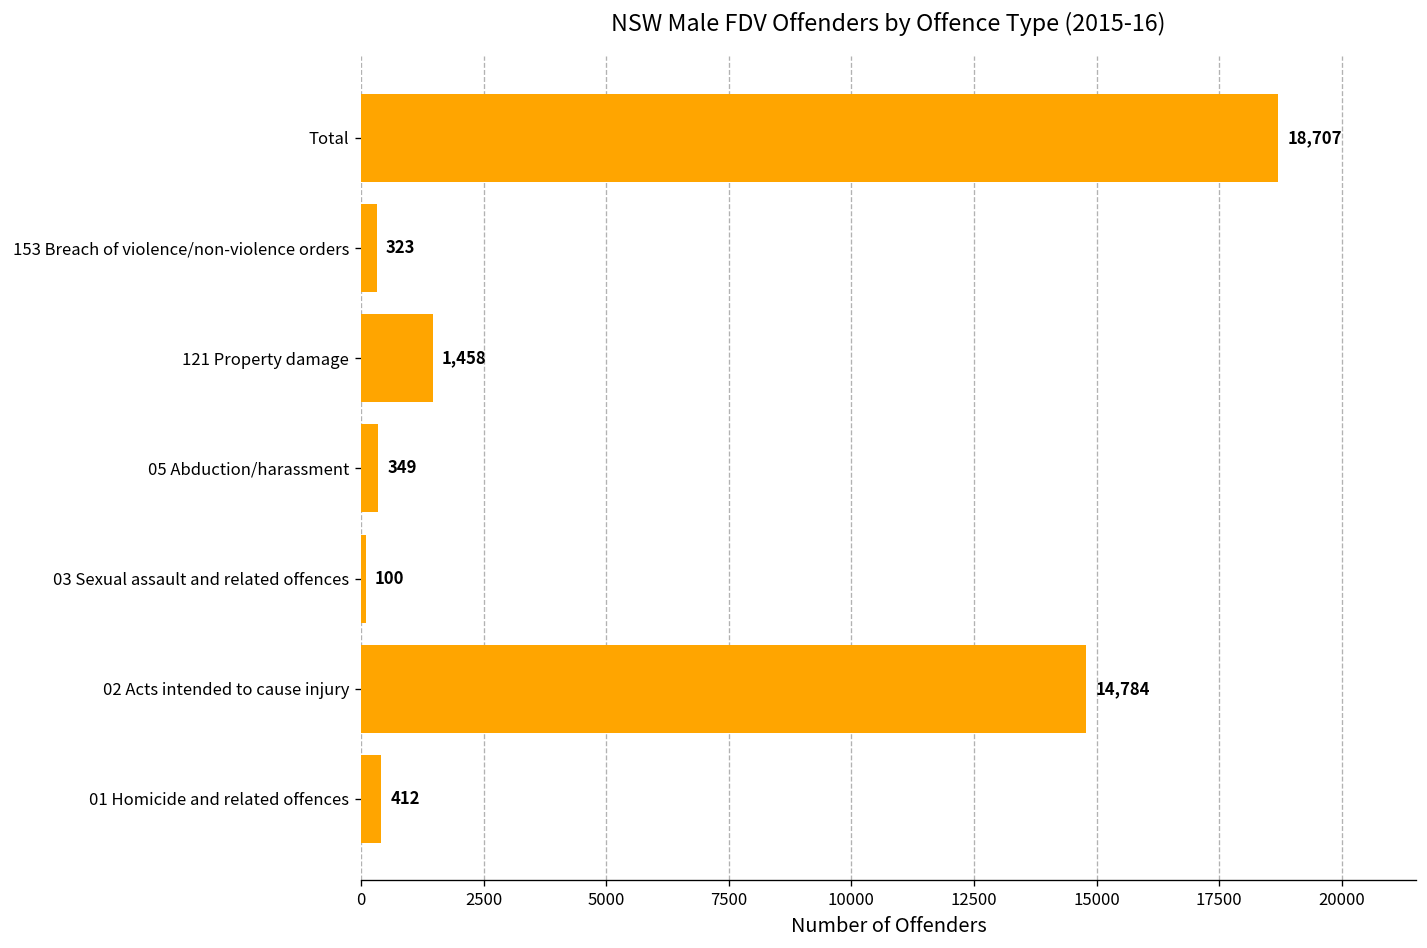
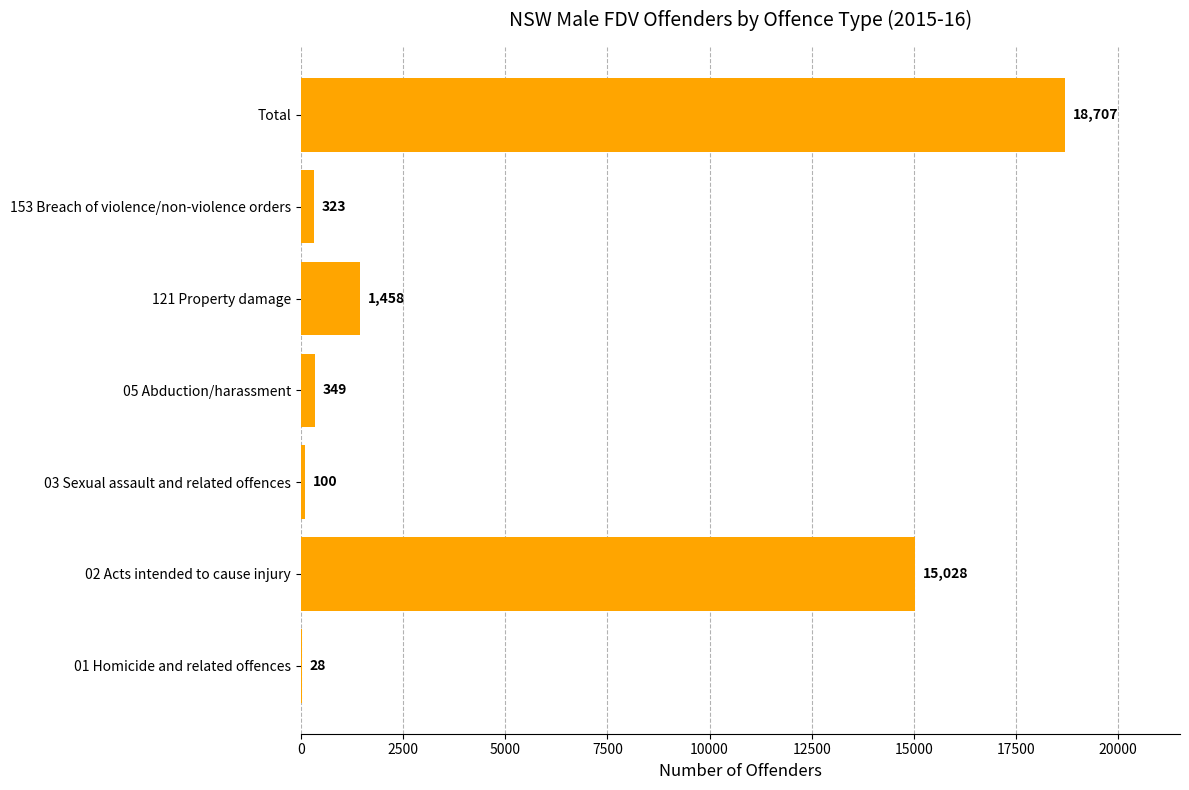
02 Acts intended to cause injury: 14,784 -> 15,028
01 Homicide and related offences: 412 -> 28
